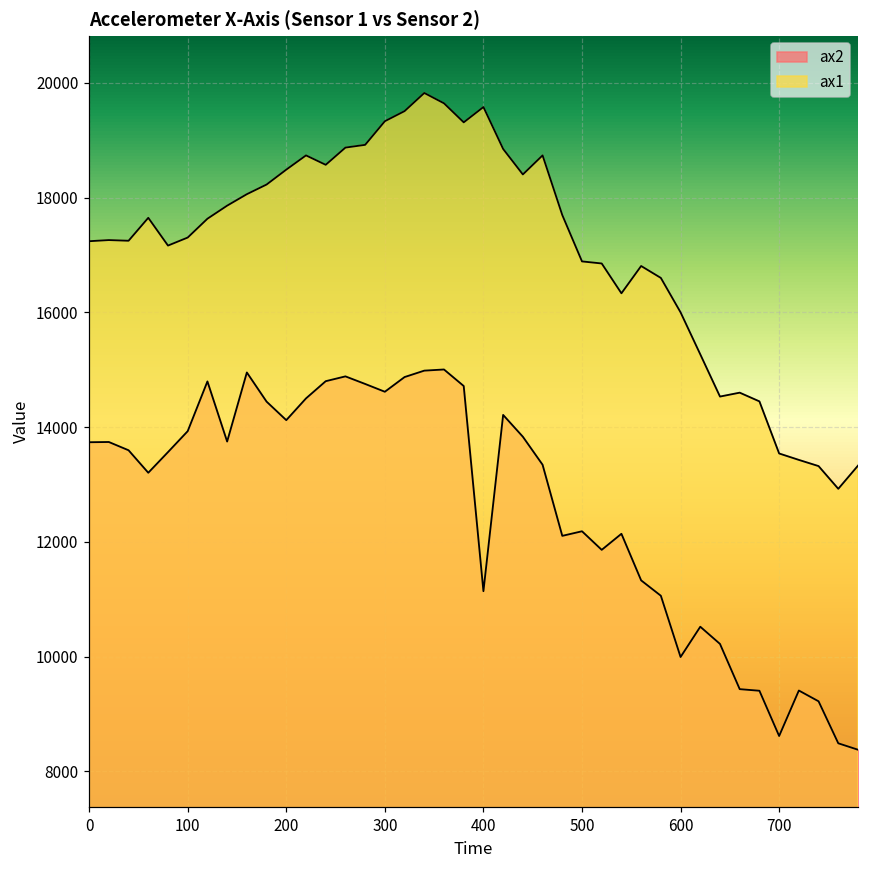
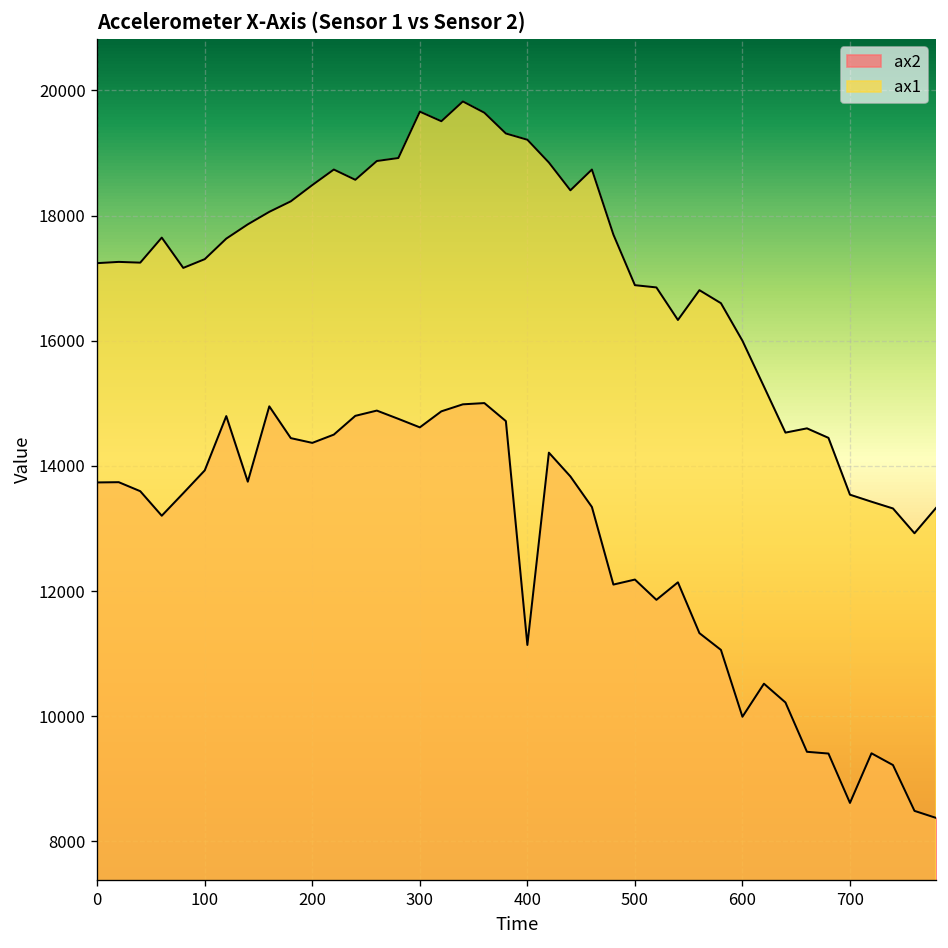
ax2, 200: 14100 -> 14400
ax1, 300: 19300 -> 19700
ax1, 400: 19600 -> 19200
